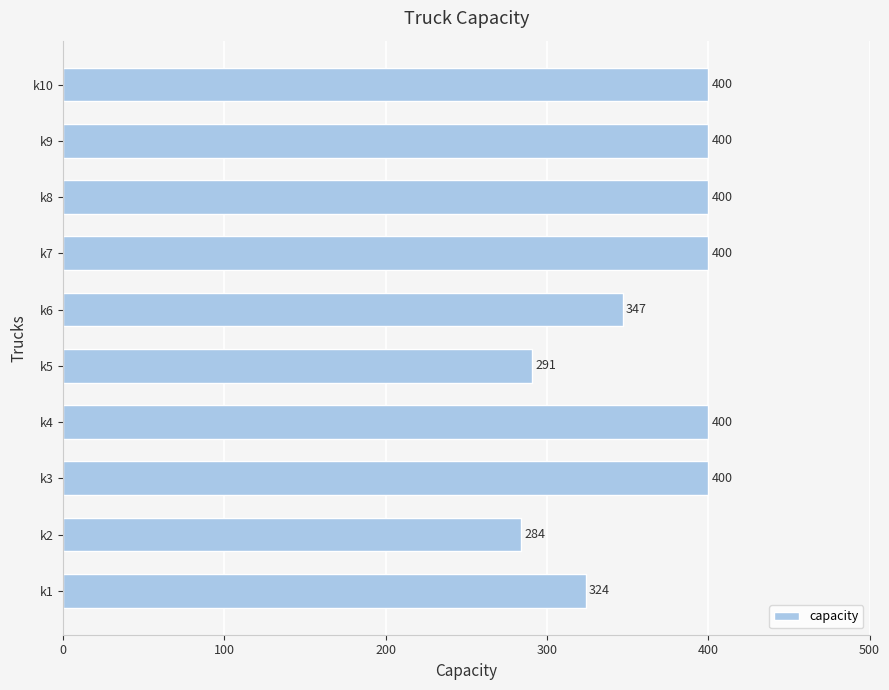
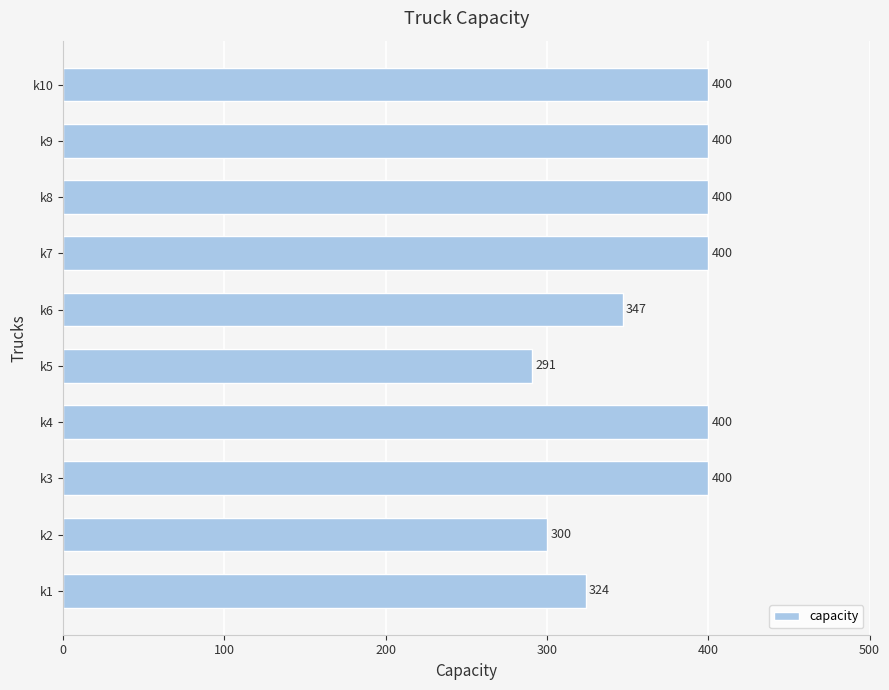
k2: 284 -> 300
